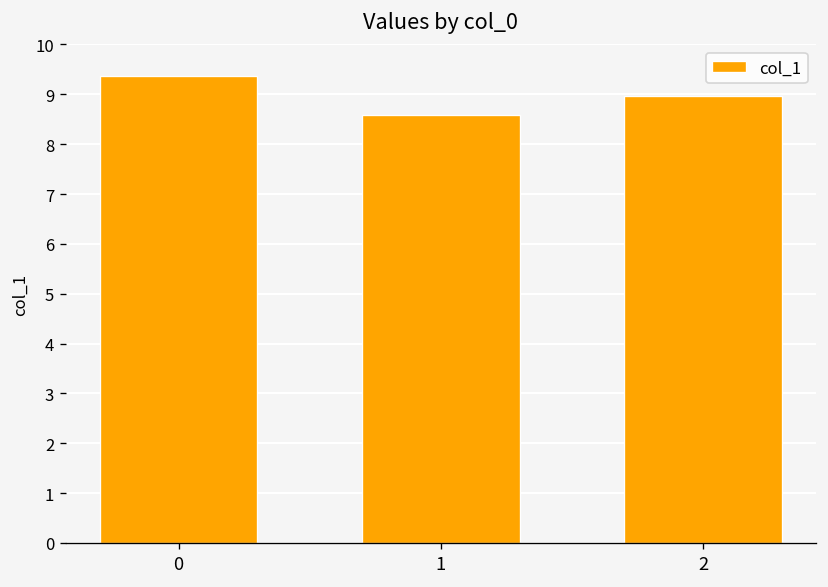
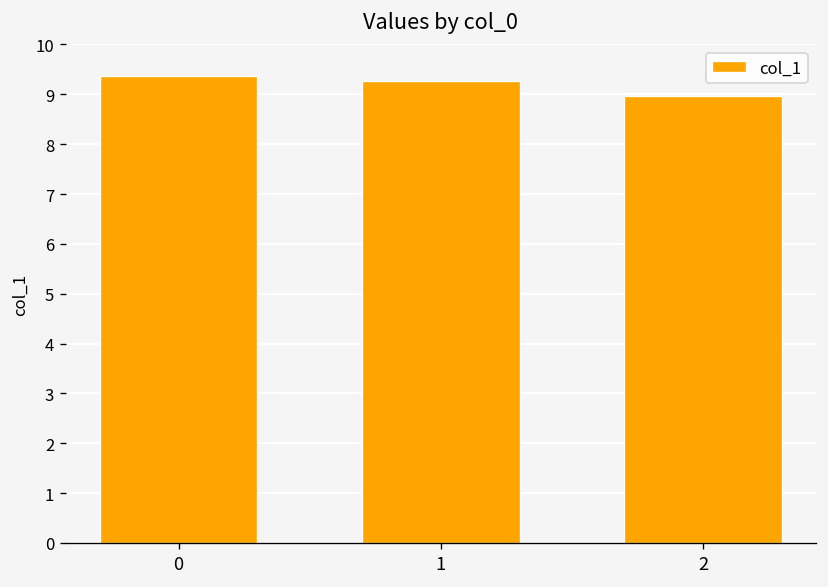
1: 8.6 -> 9.3
